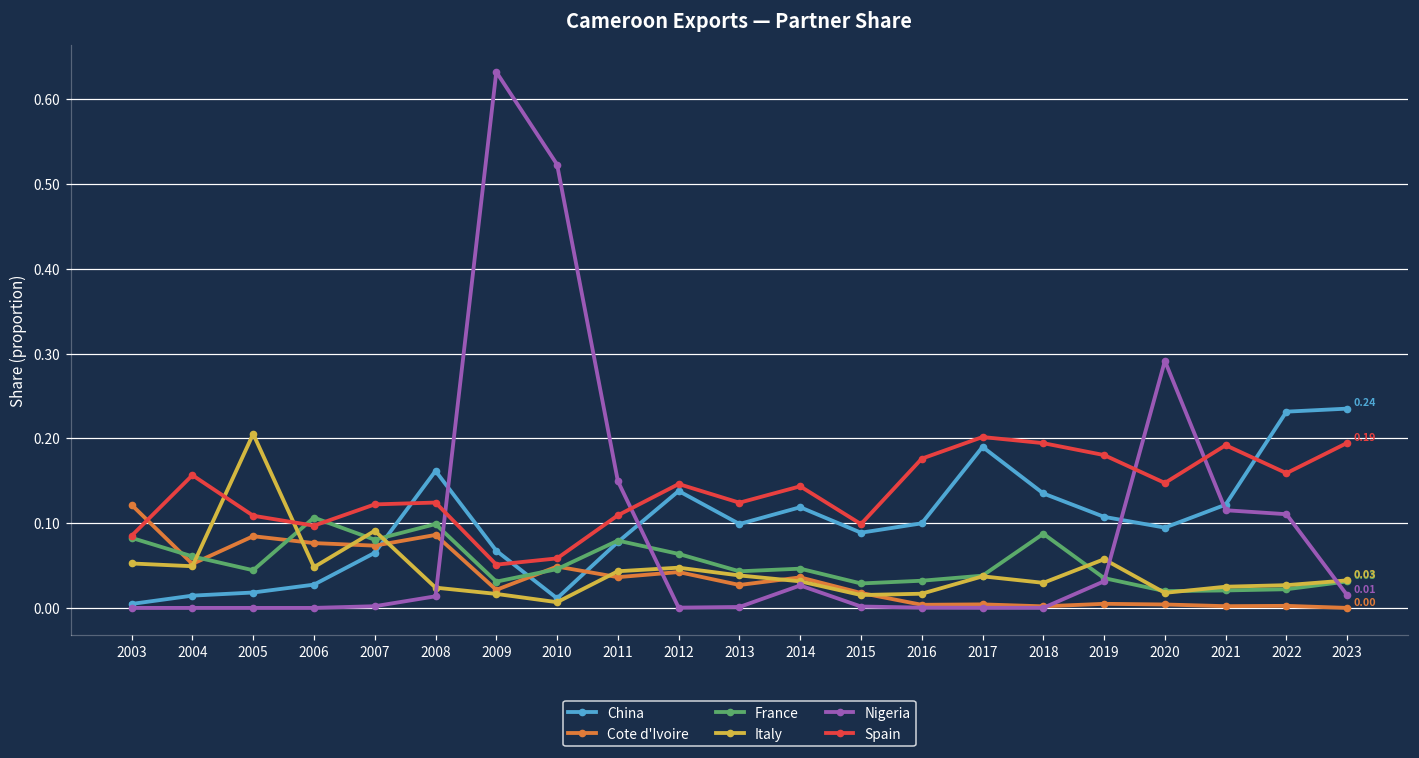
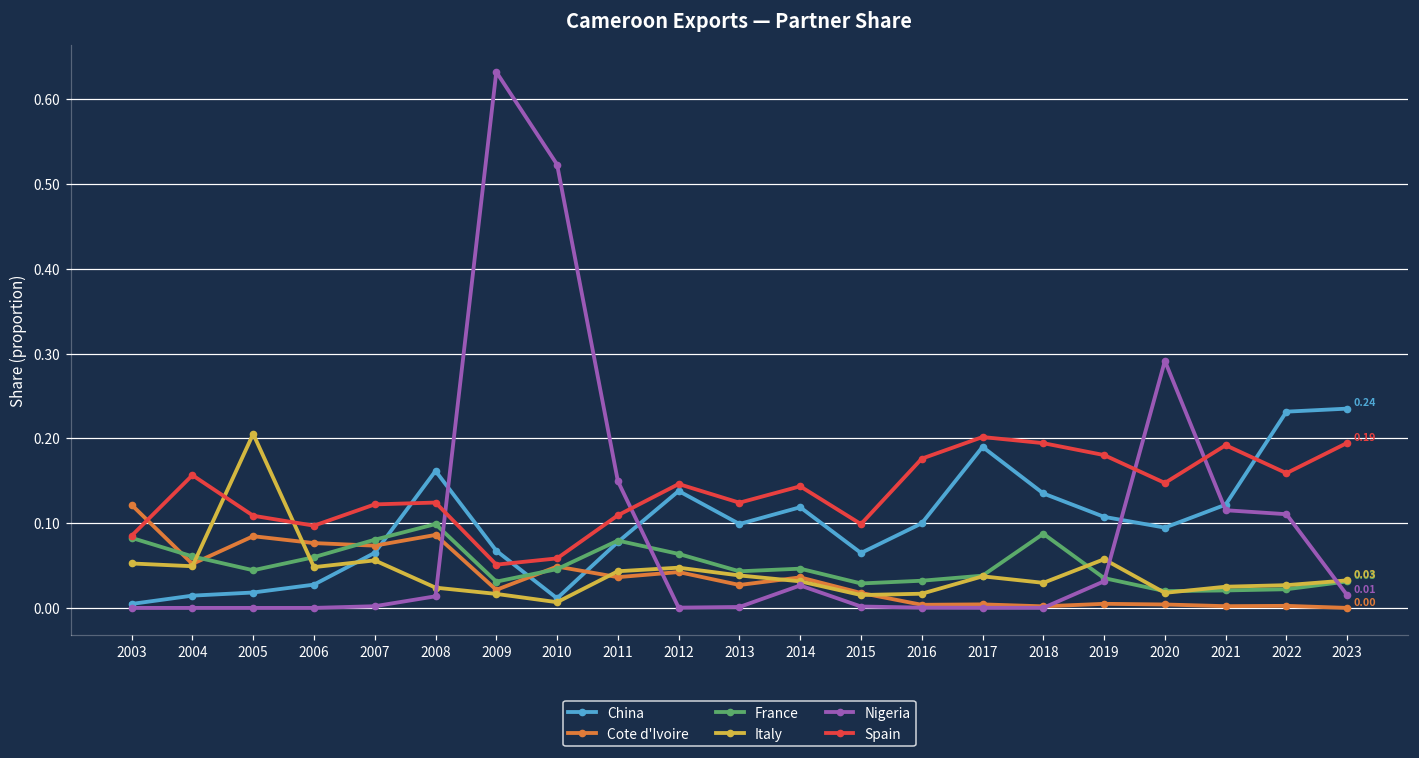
France, 2006: 0.11 -> 0.06
Italy, 2007: 0.09 -> 0.06
China, 2015: 0.09 -> 0.06
